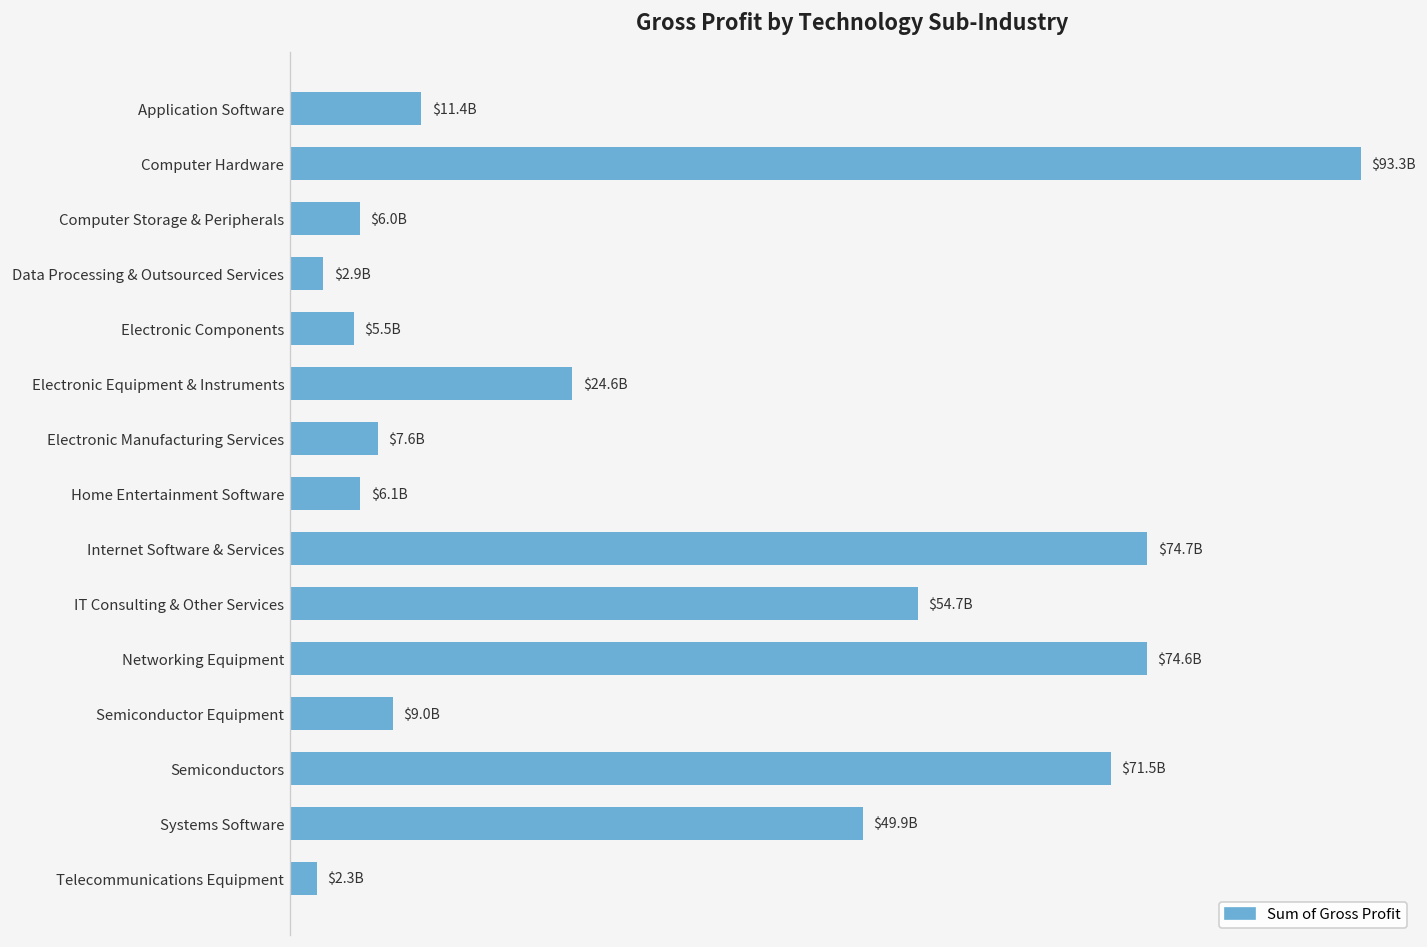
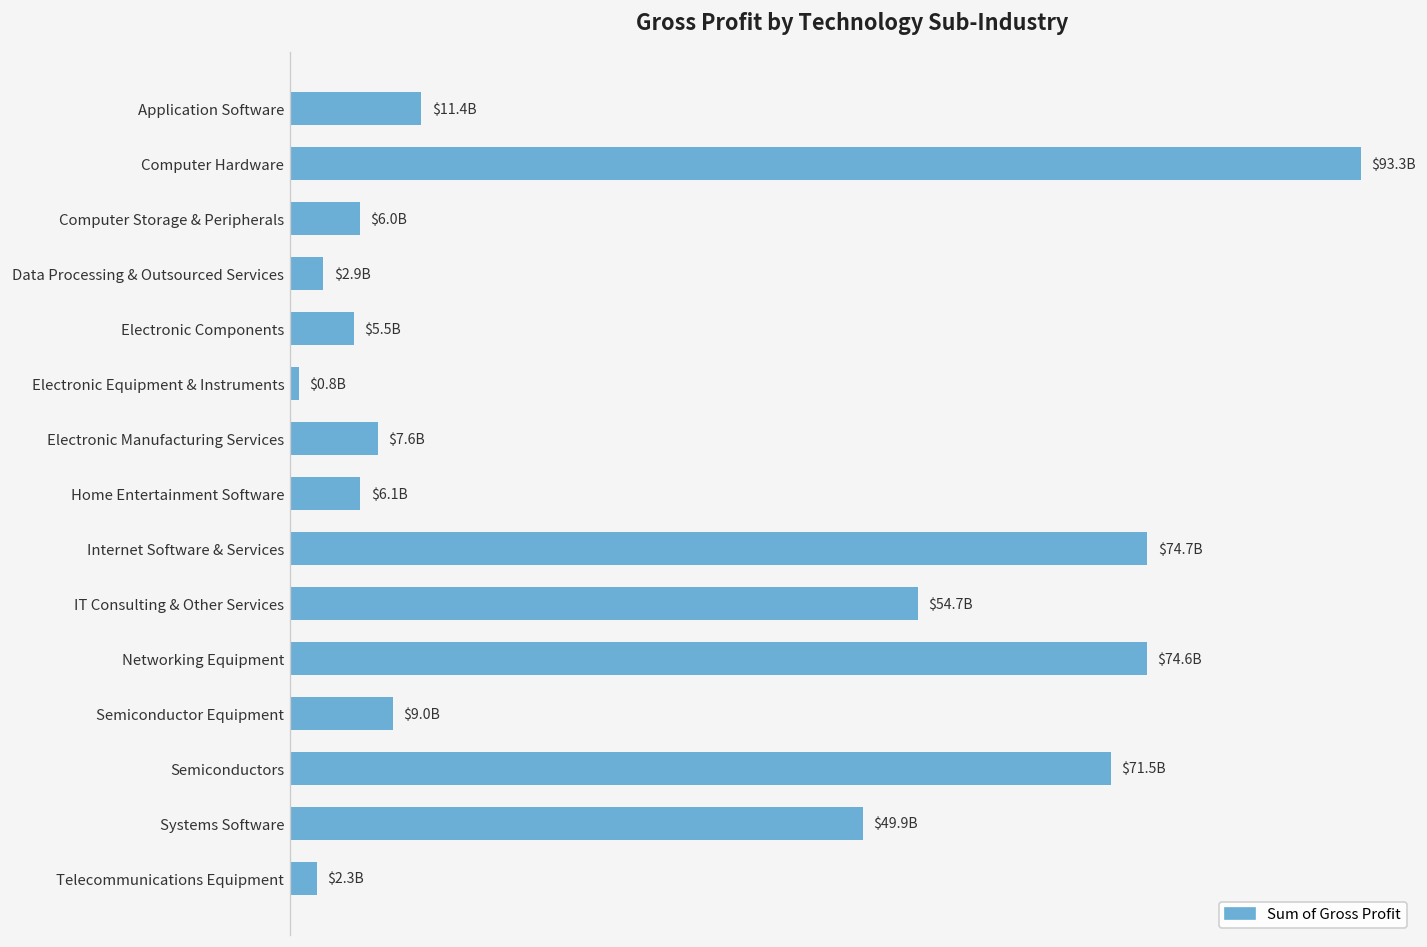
Electronic Equipment & Instruments: $24.6B -> $0.8B
